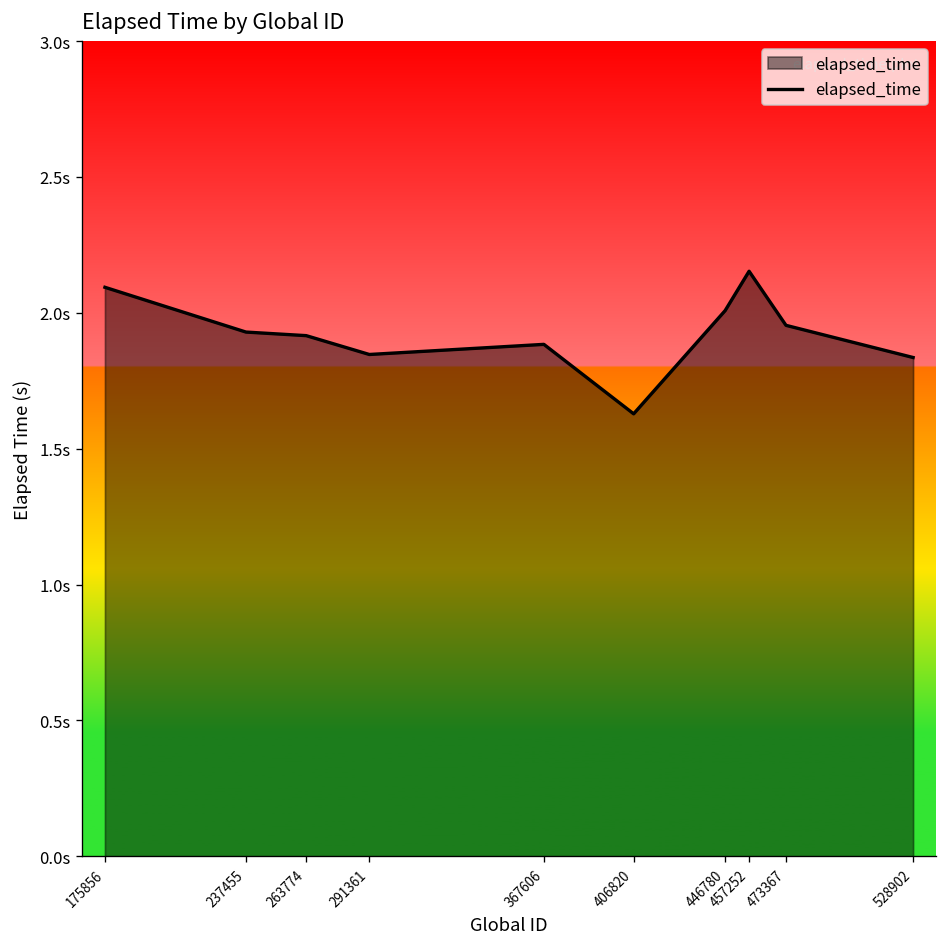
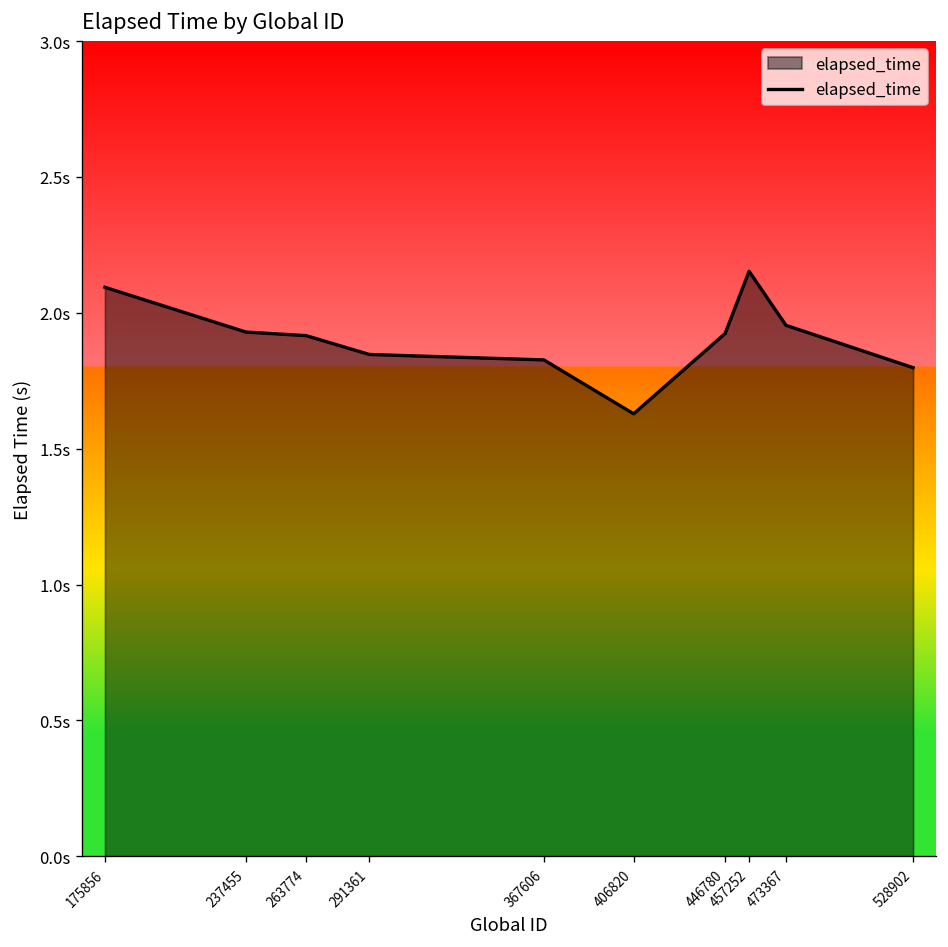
367606: 1.88s -> 1.83s
446780: 2.01s -> 1.92s
528902: 1.84s -> 1.80s
